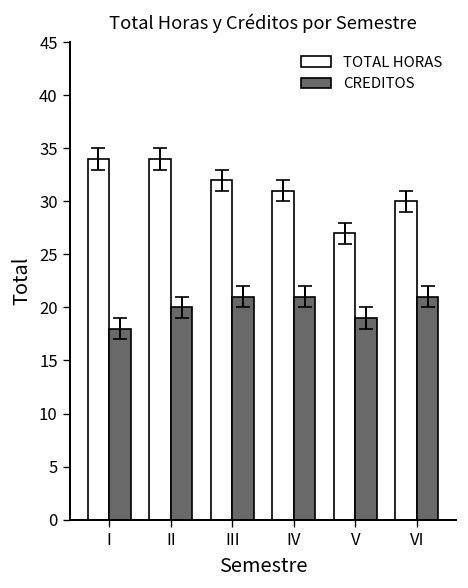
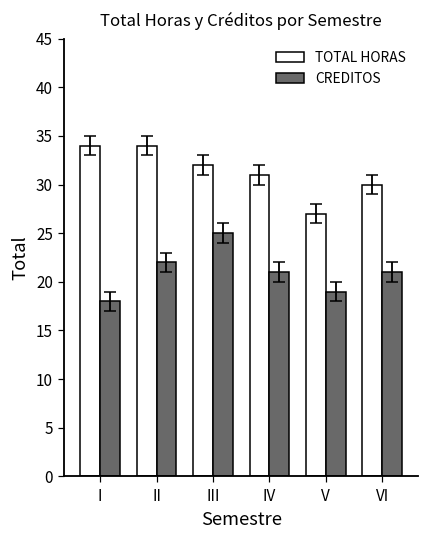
CREDITOS, II: 20 -> 22
CREDITOS, III: 21 -> 25
